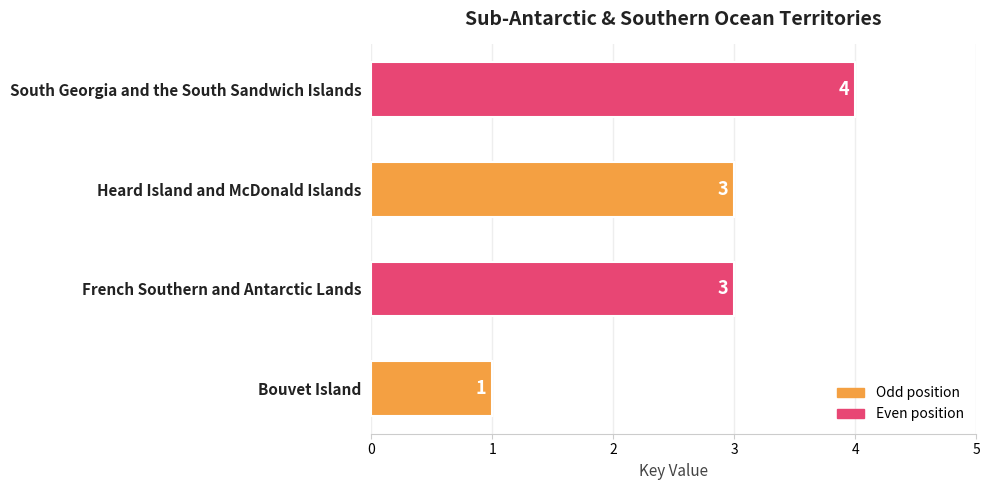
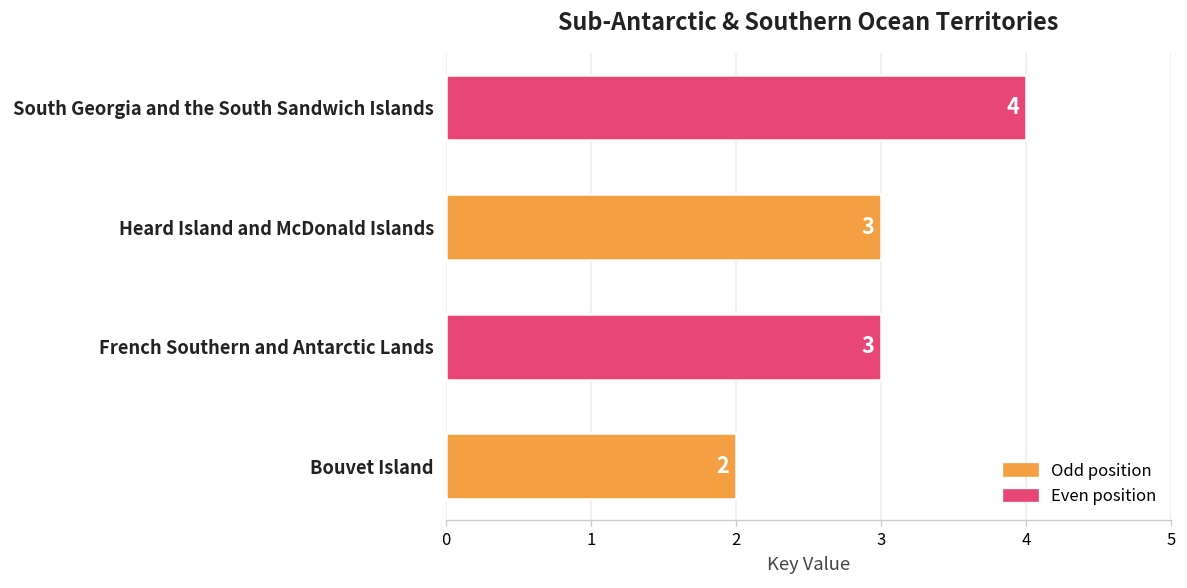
Bouvet Island: 1 -> 2
